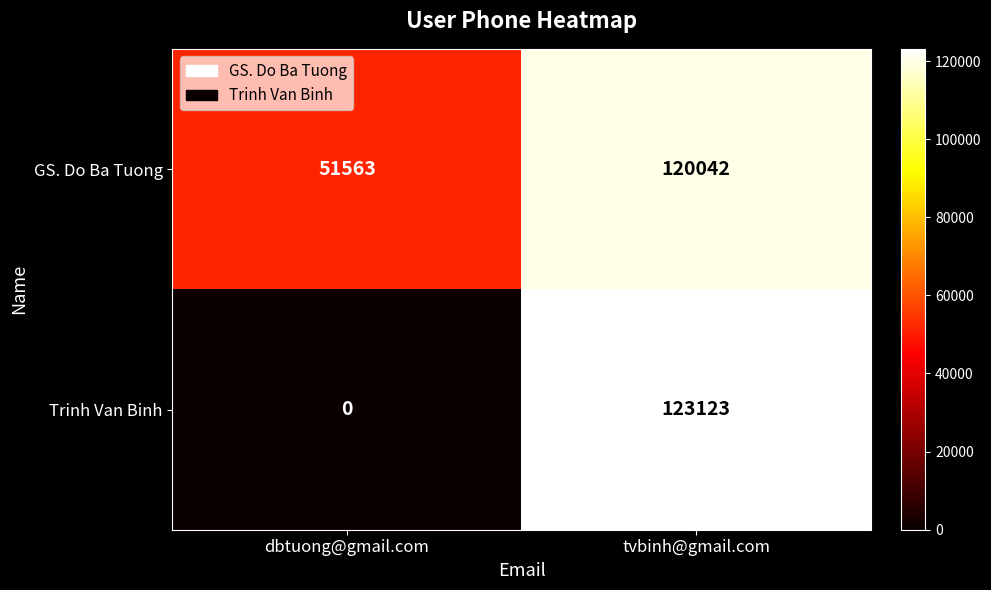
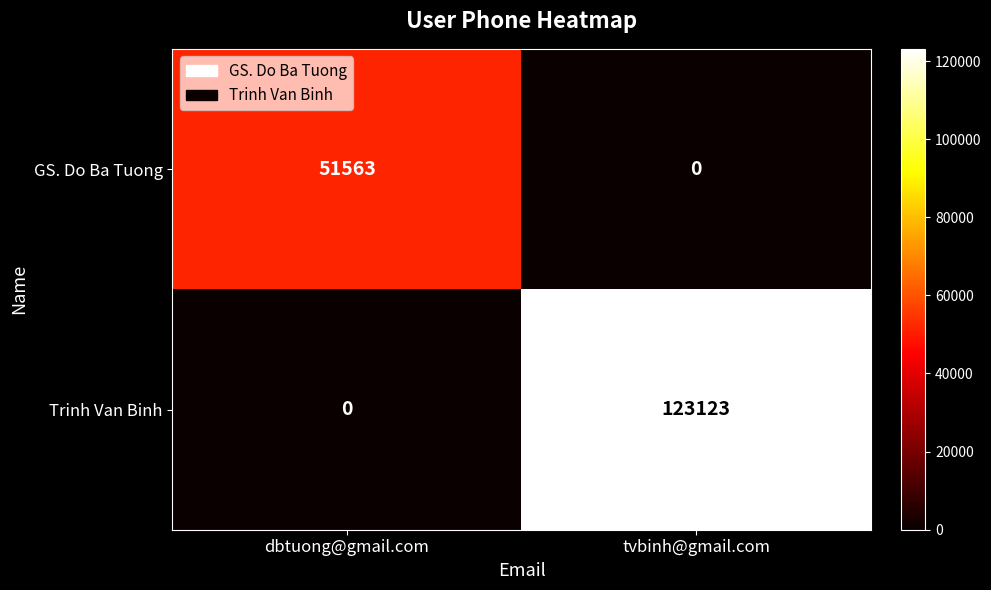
GS. Do Ba Tuong, tvbinh@gmail.com: 120042 -> 0
